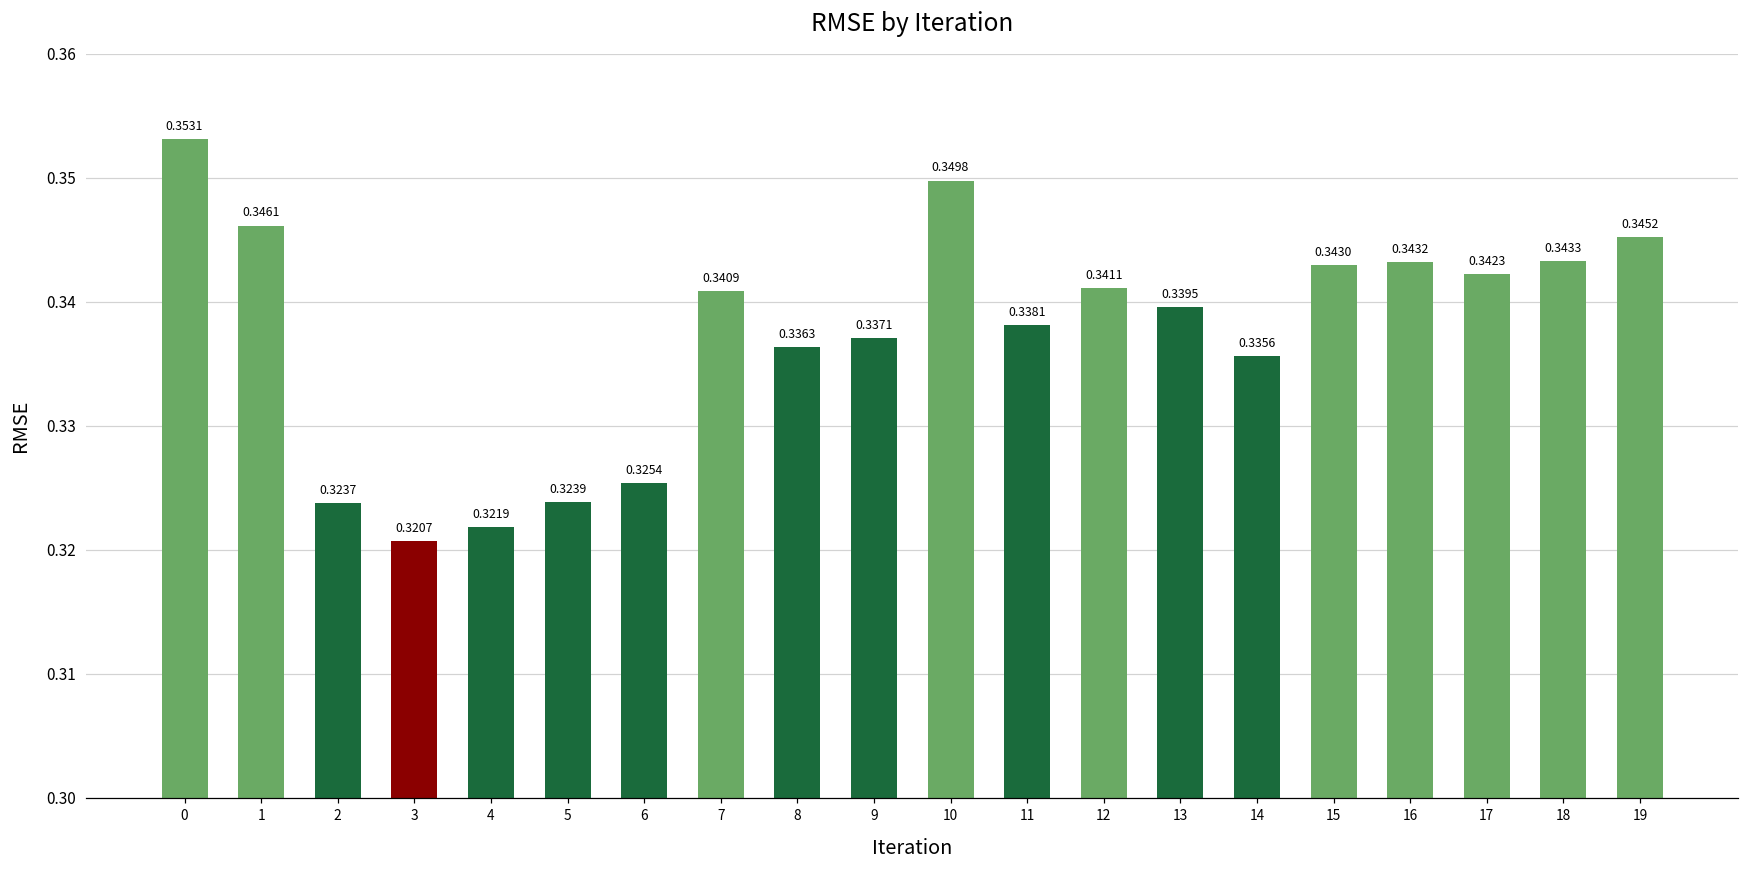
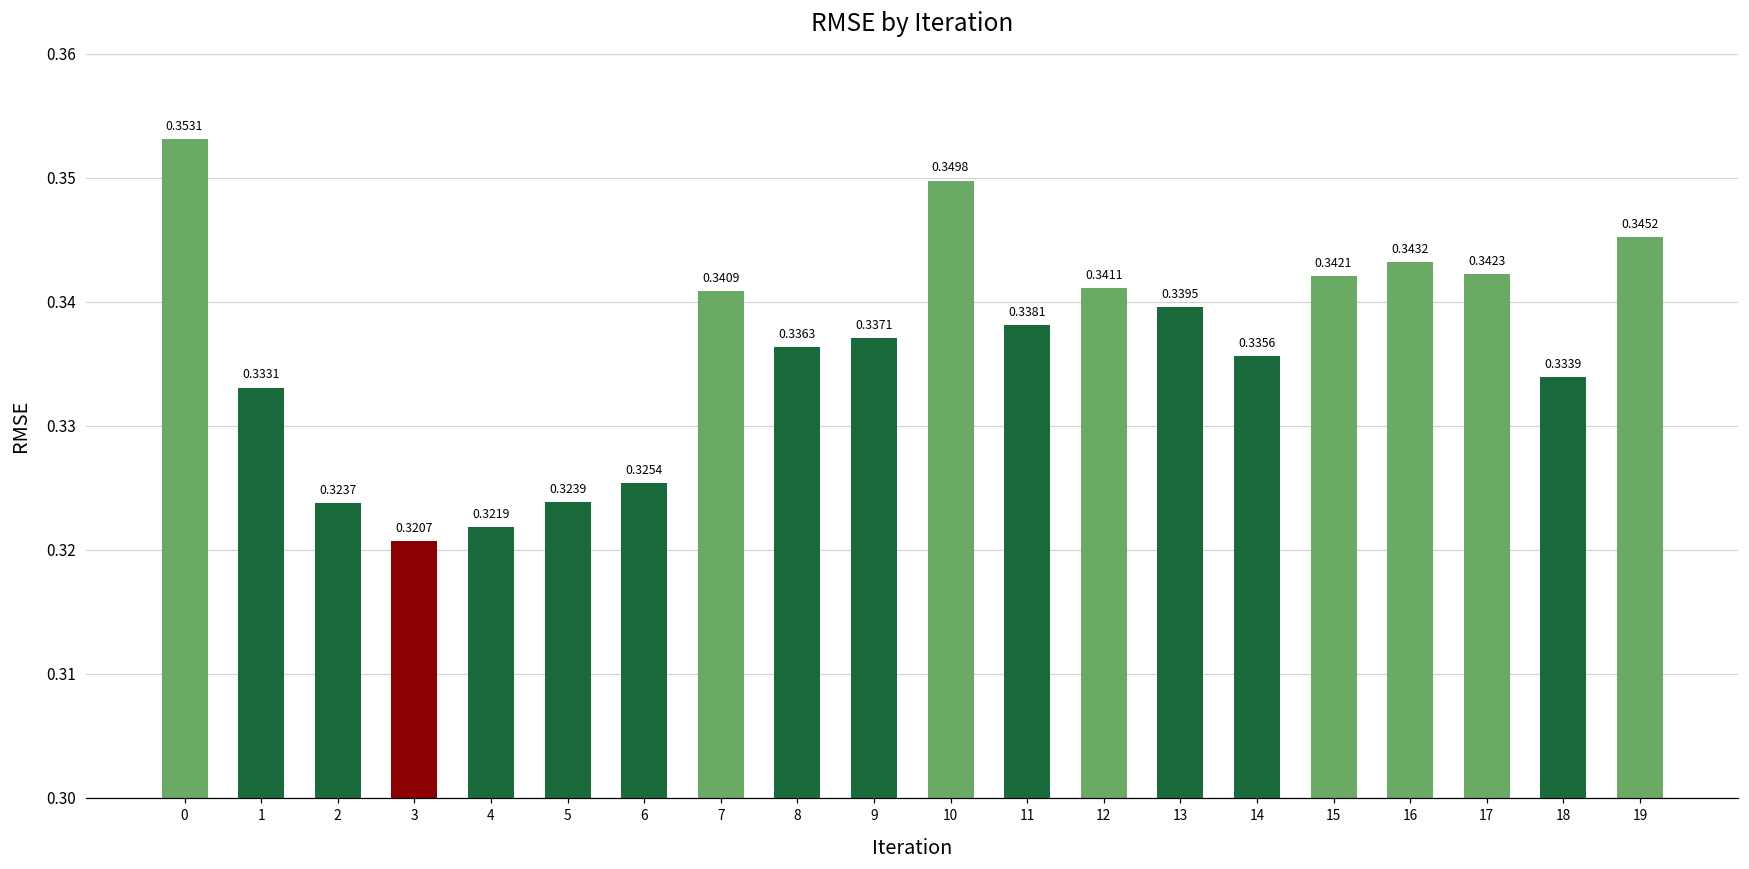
1: 0.3461 -> 0.3331
15: 0.3430 -> 0.3421
18: 0.3433 -> 0.3339
